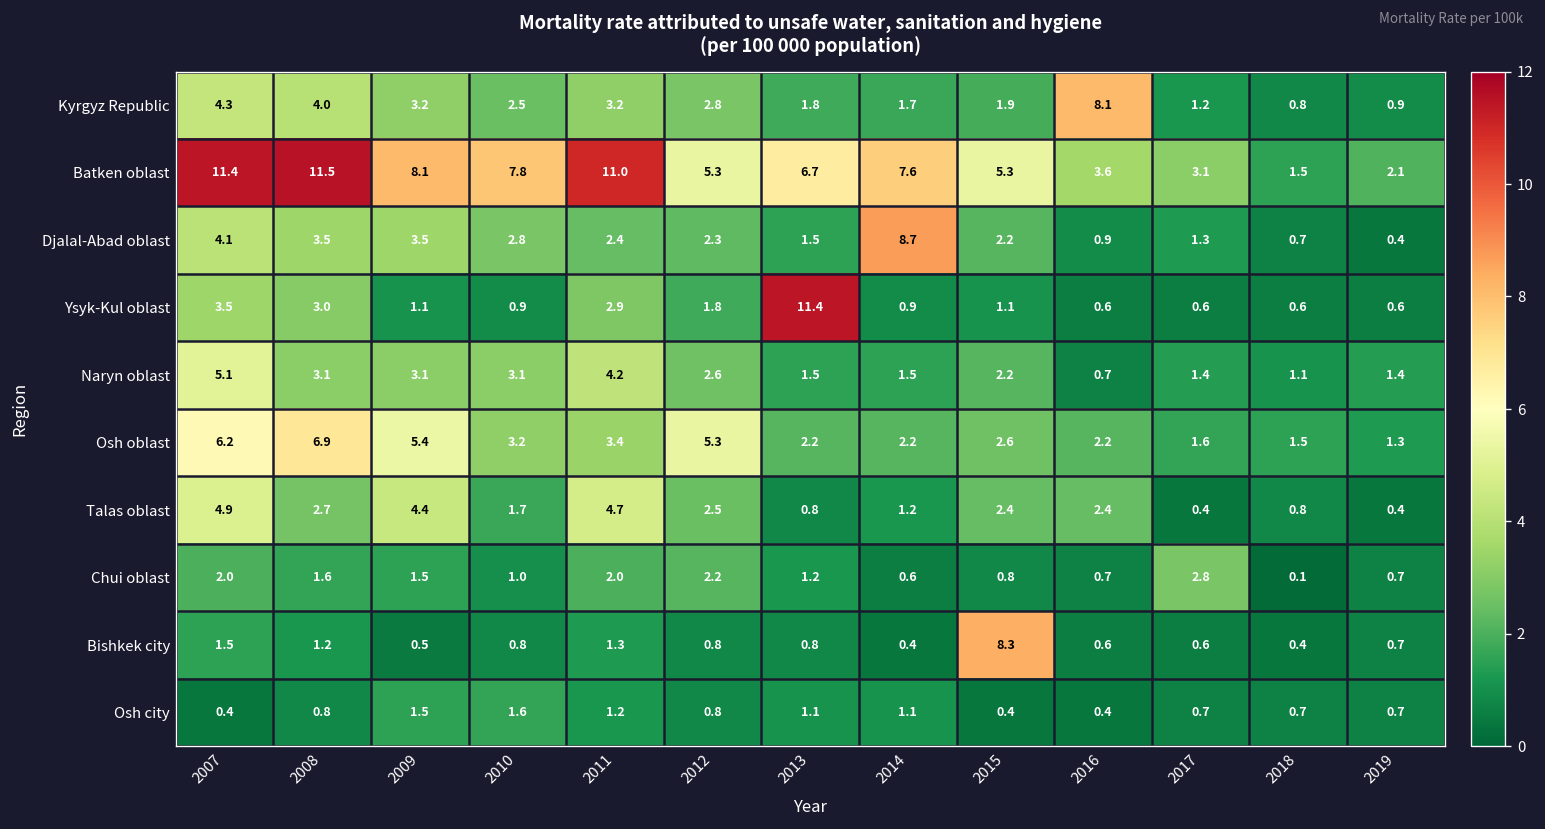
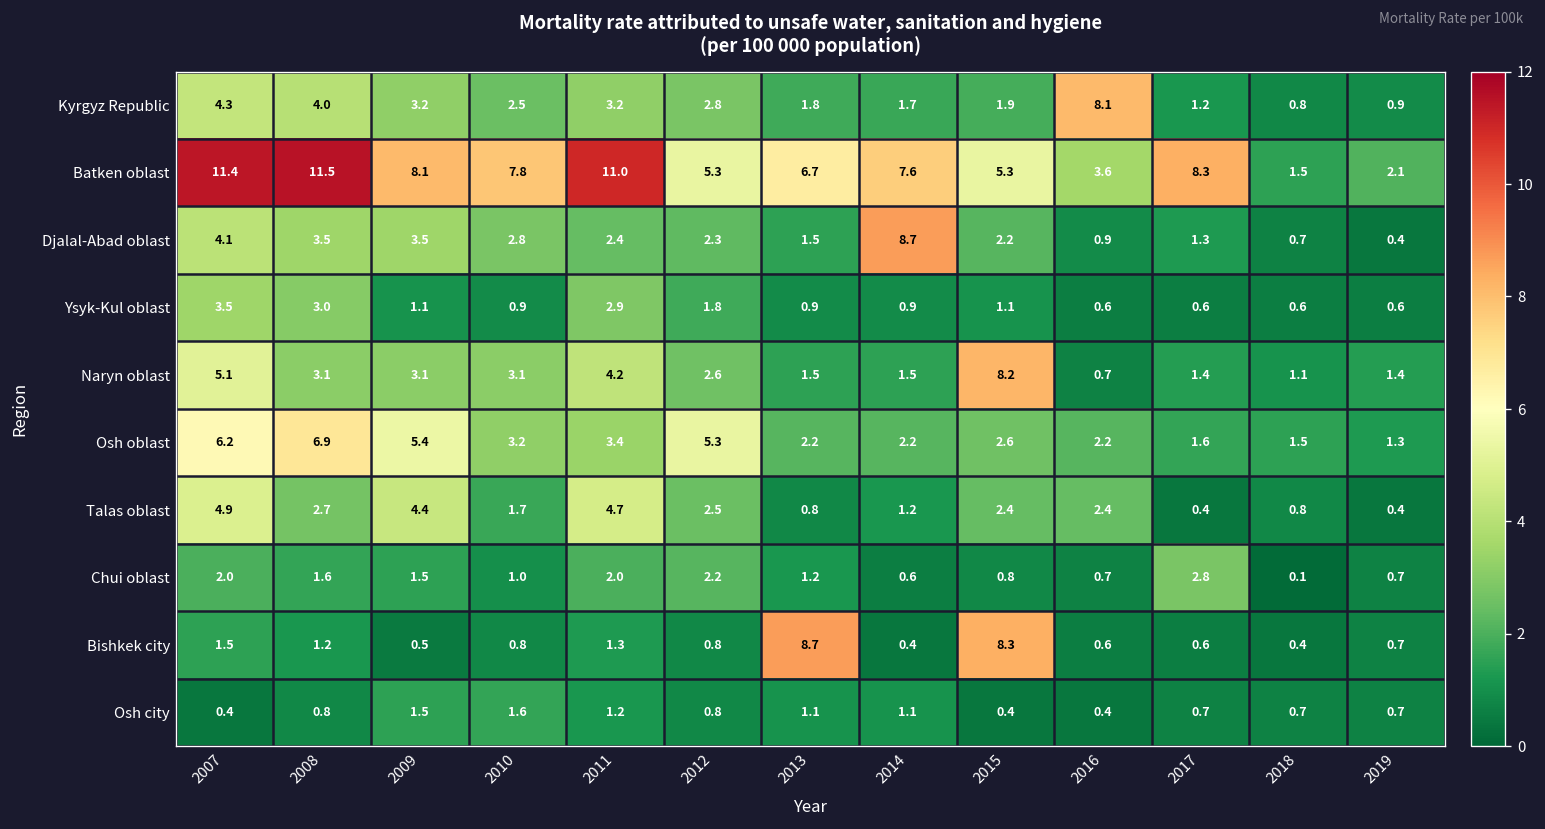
Batken oblast, 2017: 3.1 -> 8.3
Ysyk-Kul oblast, 2013: 11.4 -> 0.9
Naryn oblast, 2015: 2.2 -> 8.2
Bishkek city, 2013: 0.8 -> 8.7
